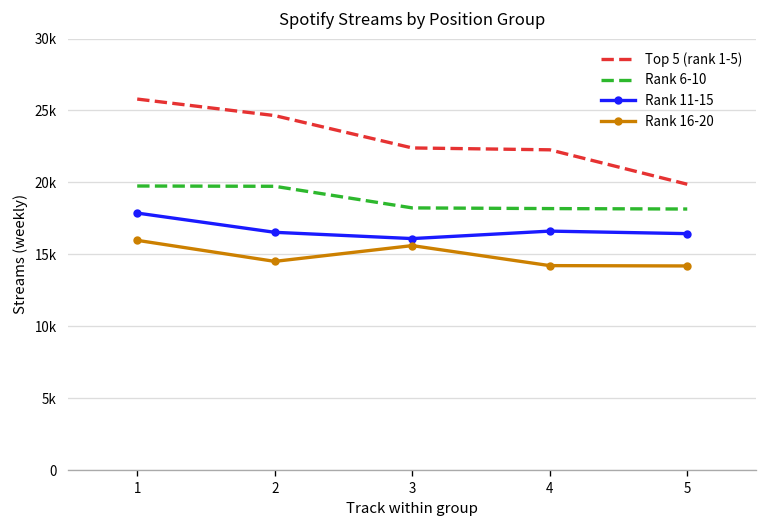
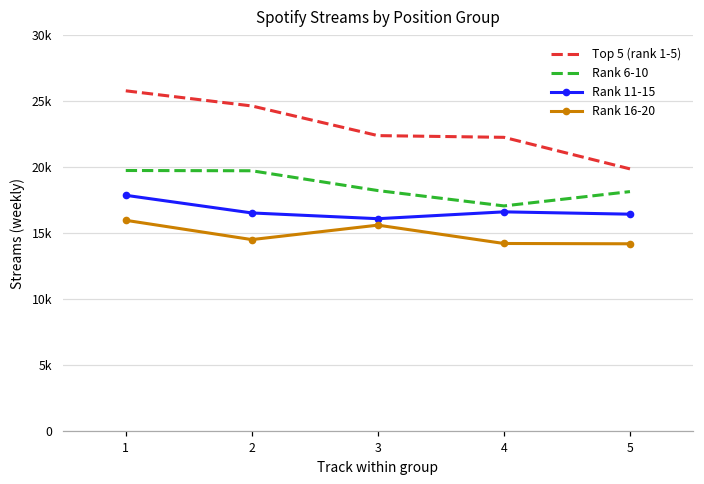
Rank 6-10, 4: 18200 -> 17100
